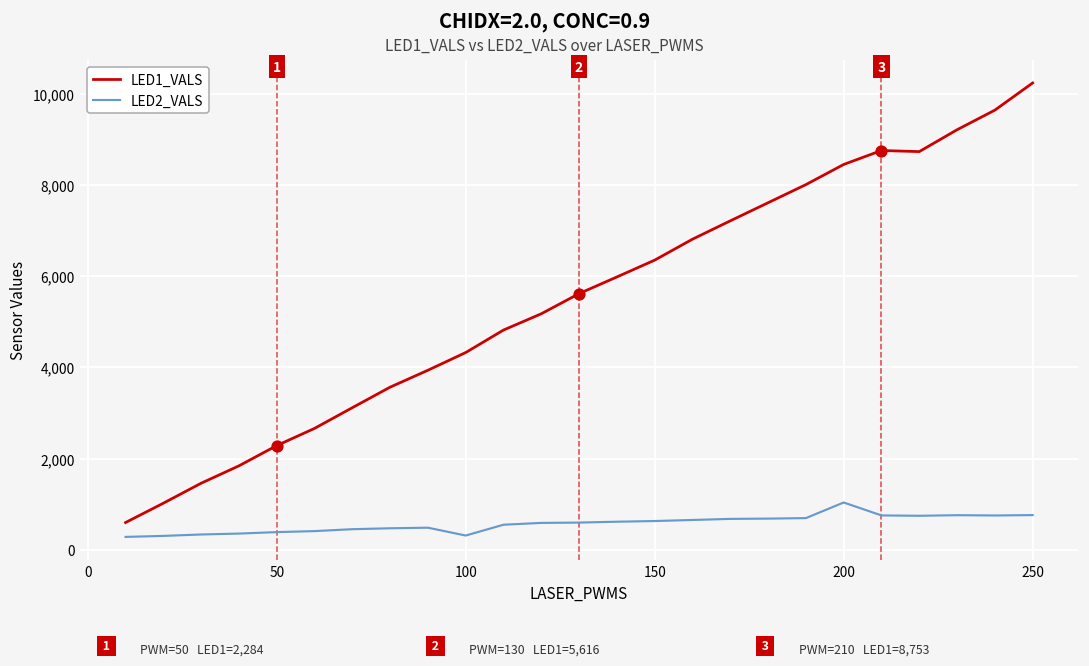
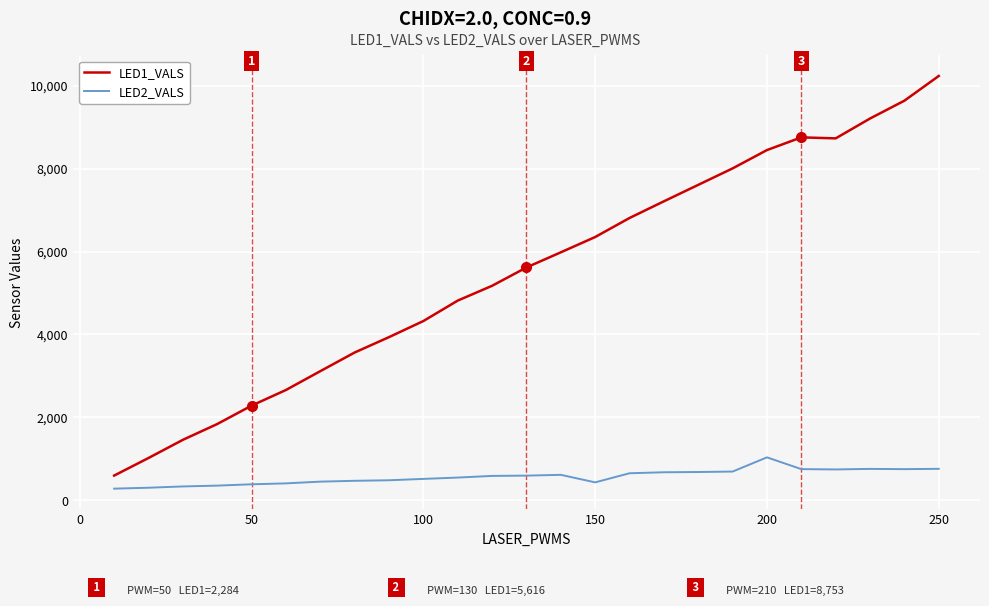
LED2_VALS, 100: 300 -> 500
LED2_VALS, 150: 600 -> 400
